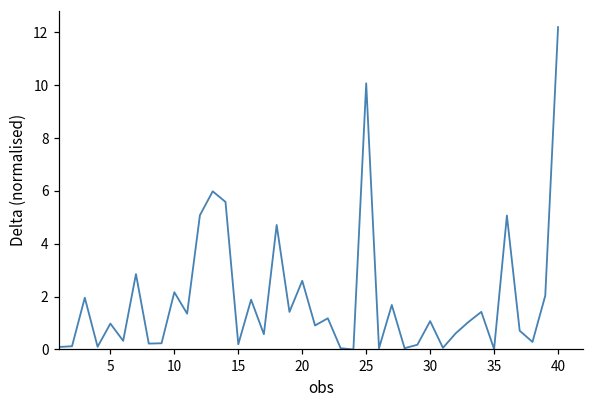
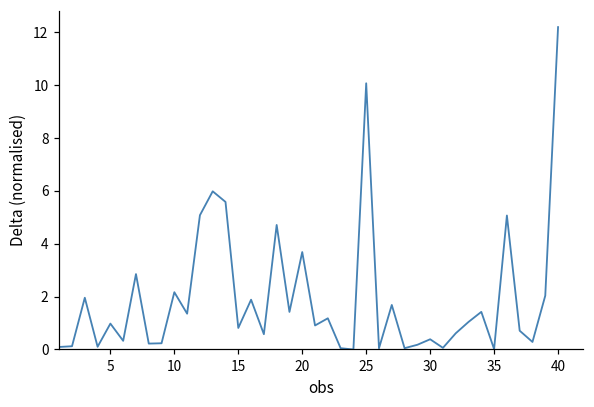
15: 0.2 -> 0.8
20: 2.6 -> 3.7
30: 1.1 -> 0.4
